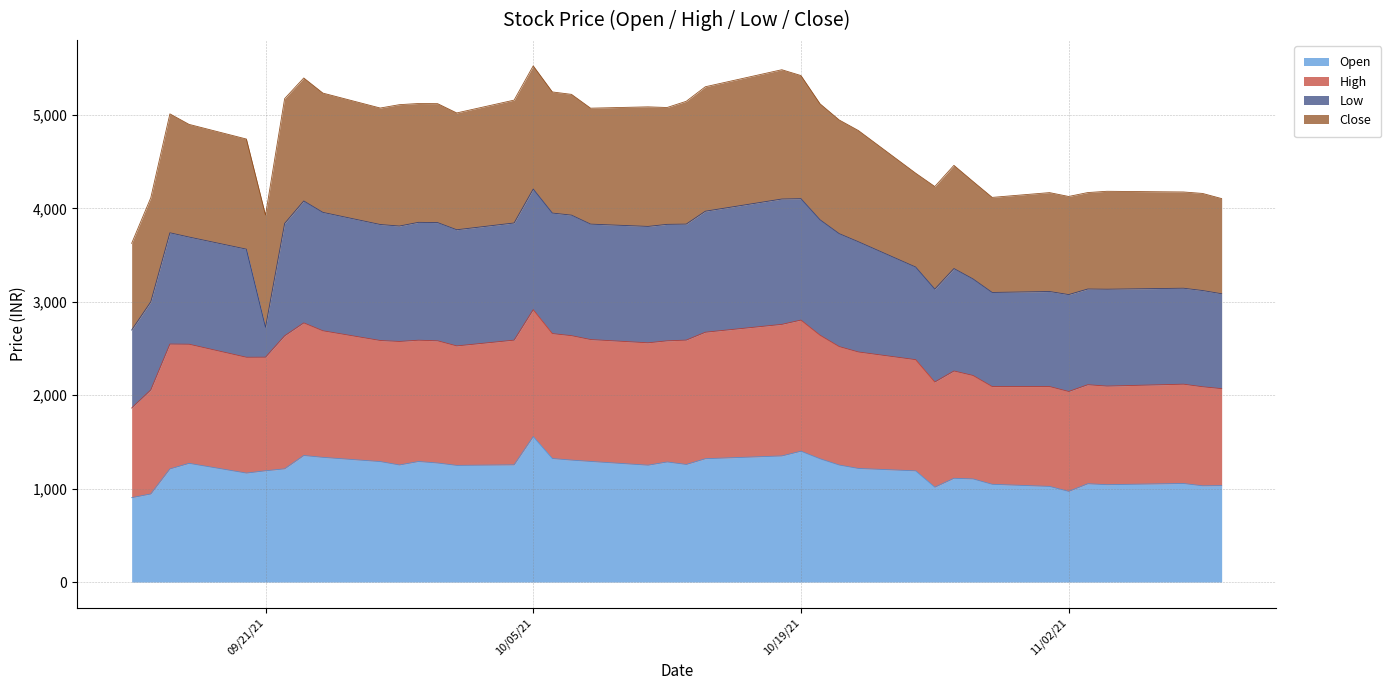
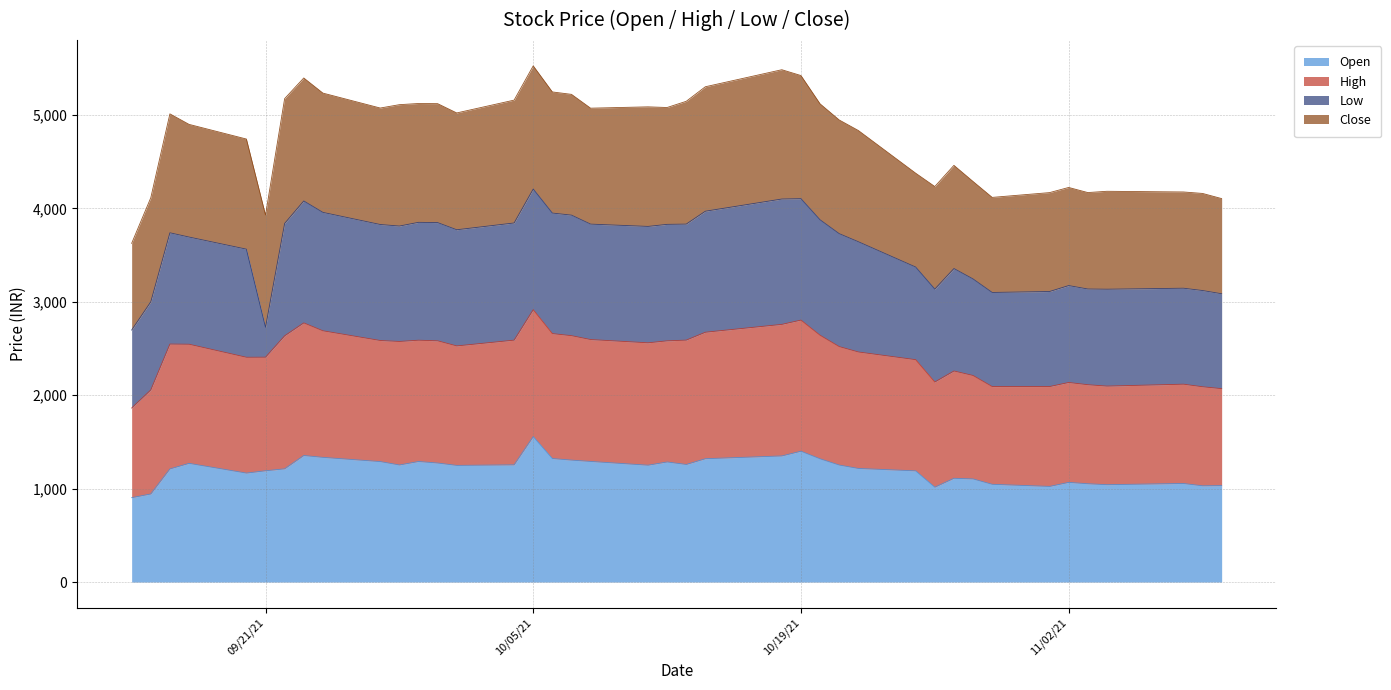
Open, 11/02/21: 1,000 -> 1,100
